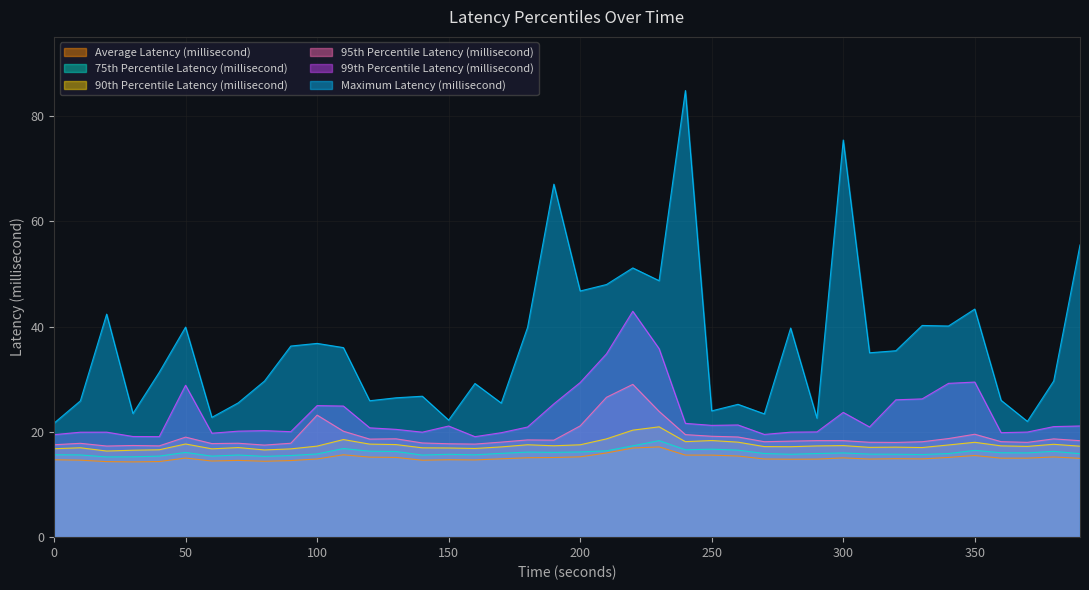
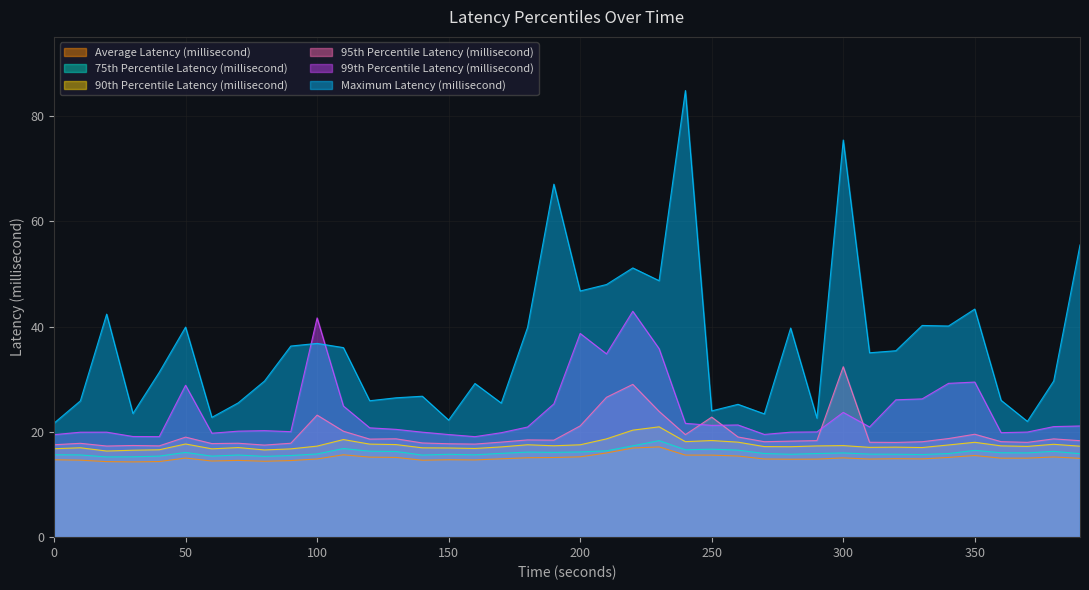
99th Percentile Latency (millisecond), 100: 25 -> 42
99th Percentile Latency (millisecond), 150: 21 -> 19
99th Percentile Latency (millisecond), 200: 29 -> 39
95th Percentile Latency (millisecond), 250: 19 -> 23
95th Percentile Latency (millisecond), 300: 18 -> 32
